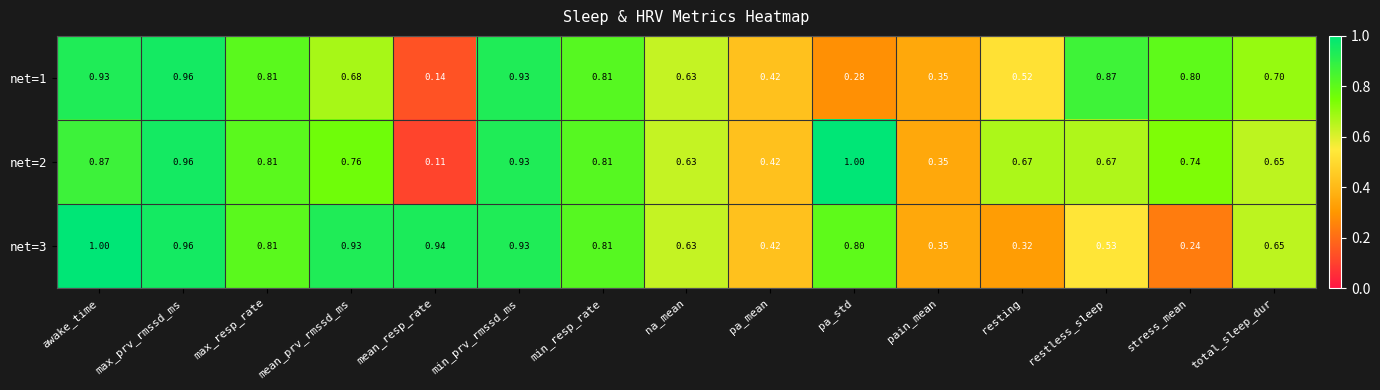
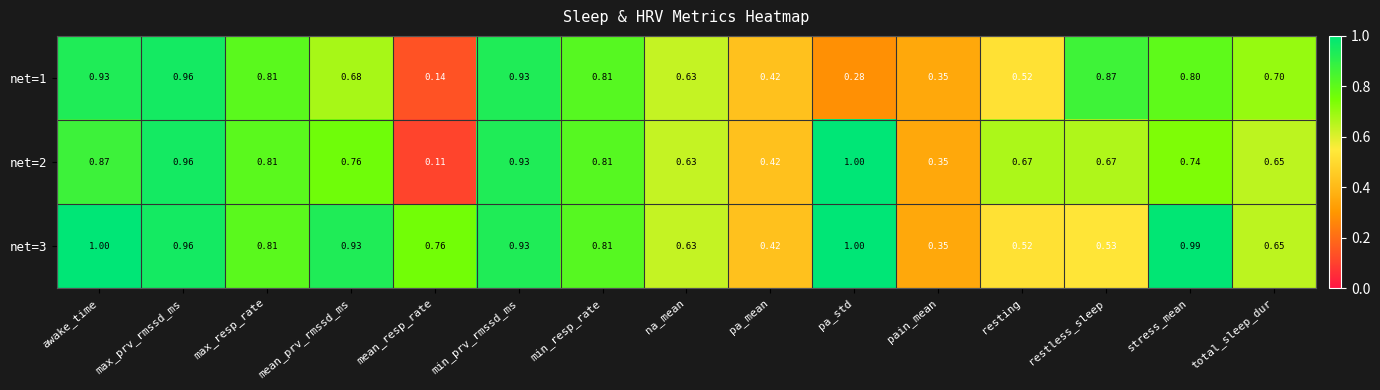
net=3, mean_resp_rate: 0.94 -> 0.76
net=3, pa_std: 0.80 -> 1.00
net=3, resting: 0.32 -> 0.52
net=3, stress_mean: 0.24 -> 0.99
